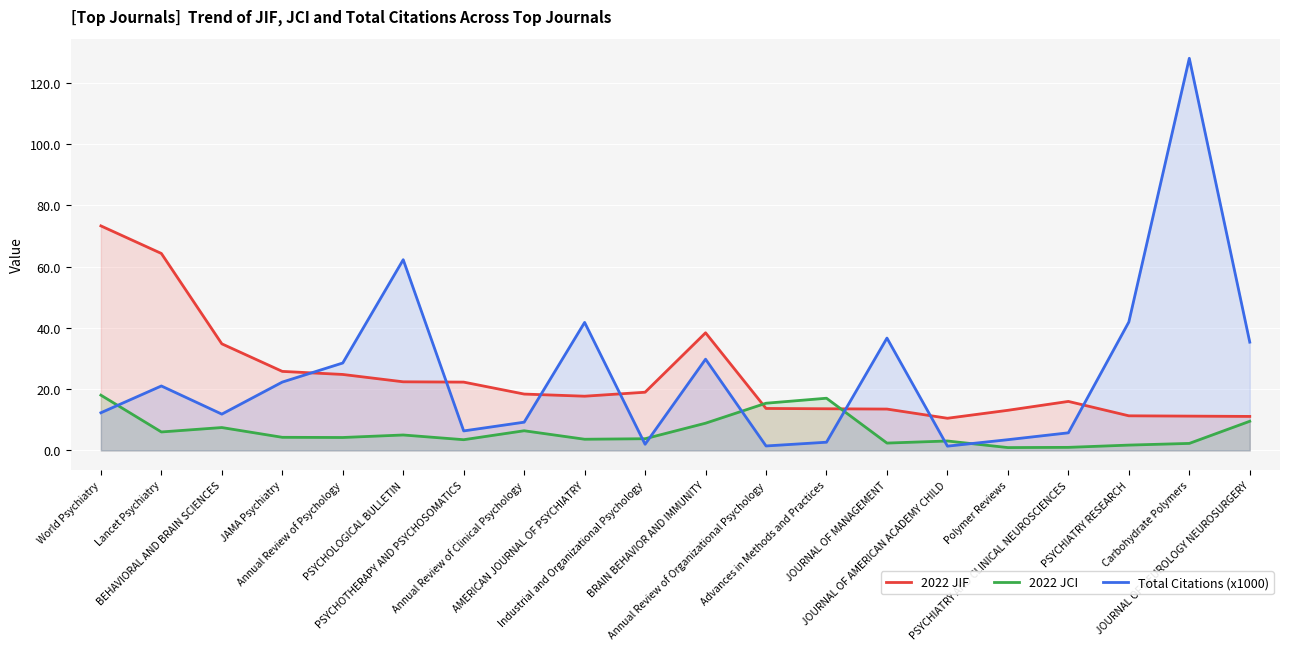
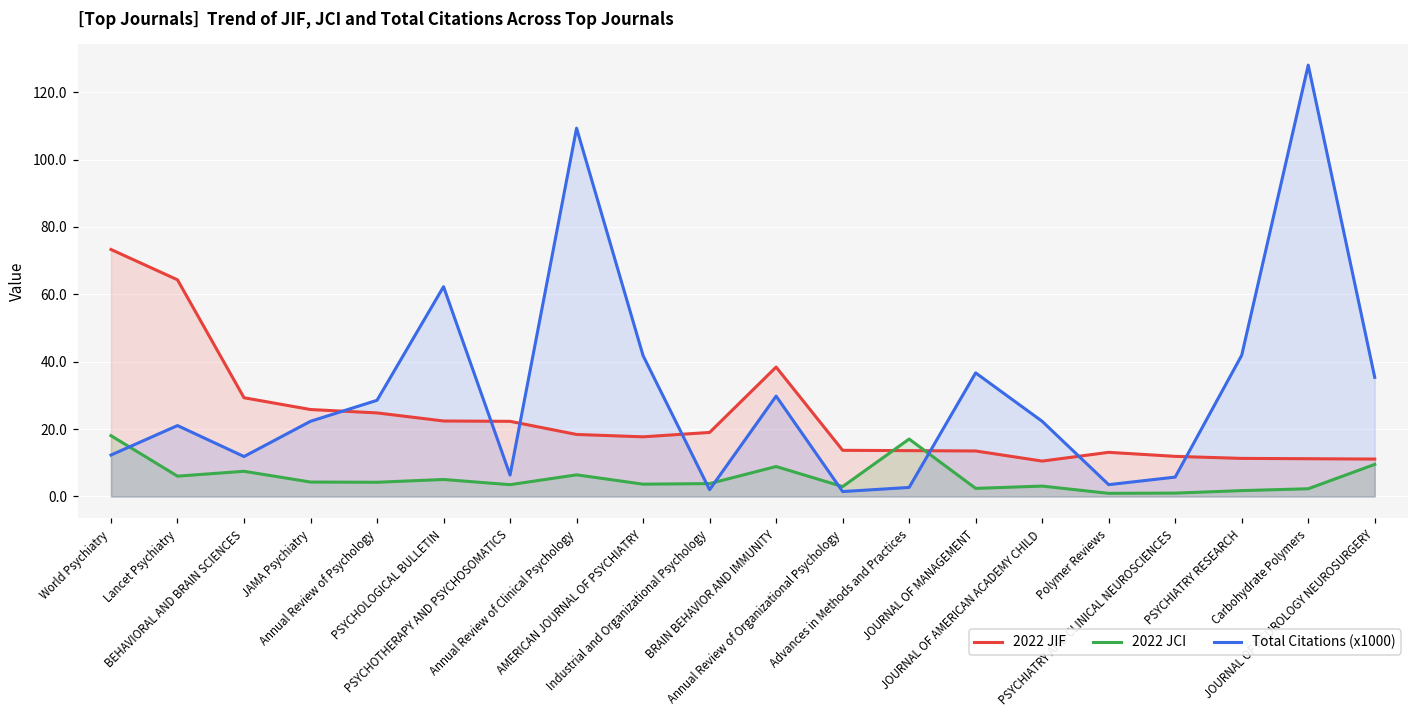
2022 JIF, BEHAVIORAL AND BRAIN SCIENCES: 35 -> 29
Total Citations (x1000), Annual Review of Clinical Psychology: 9 -> 109
2022 JCI, Annual Review of Organizational Psychology: 15 -> 3
Total Citations (x1000), JOURNAL OF AMERICAN ACADEMY CHILD: 1 -> 22
2022 JIF, PSYCHIATRY AND CLINICAL NEUROSCIENCES: 16 -> 12
